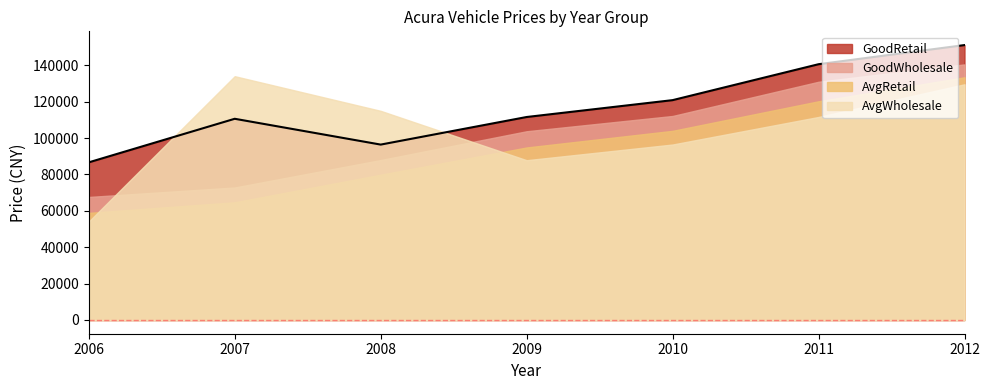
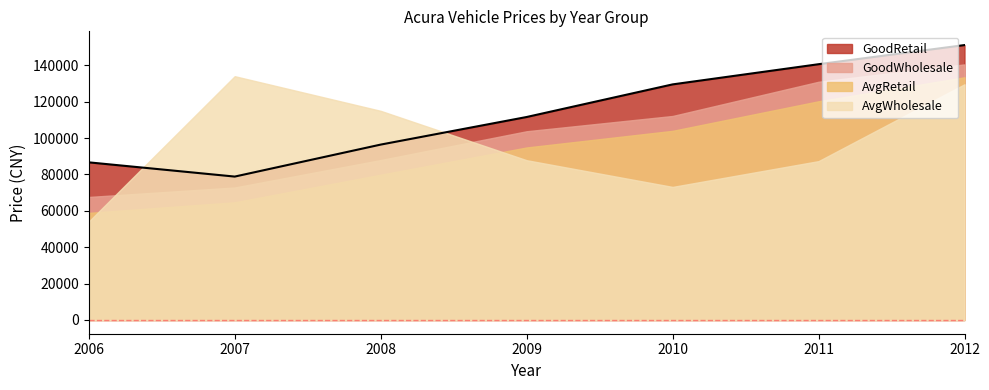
GoodRetail, 2007: 111000 -> 79000
GoodRetail, 2010: 121000 -> 130000
AvgWholesale, 2010: 96000 -> 73000
AvgWholesale, 2011: 112000 -> 87000
